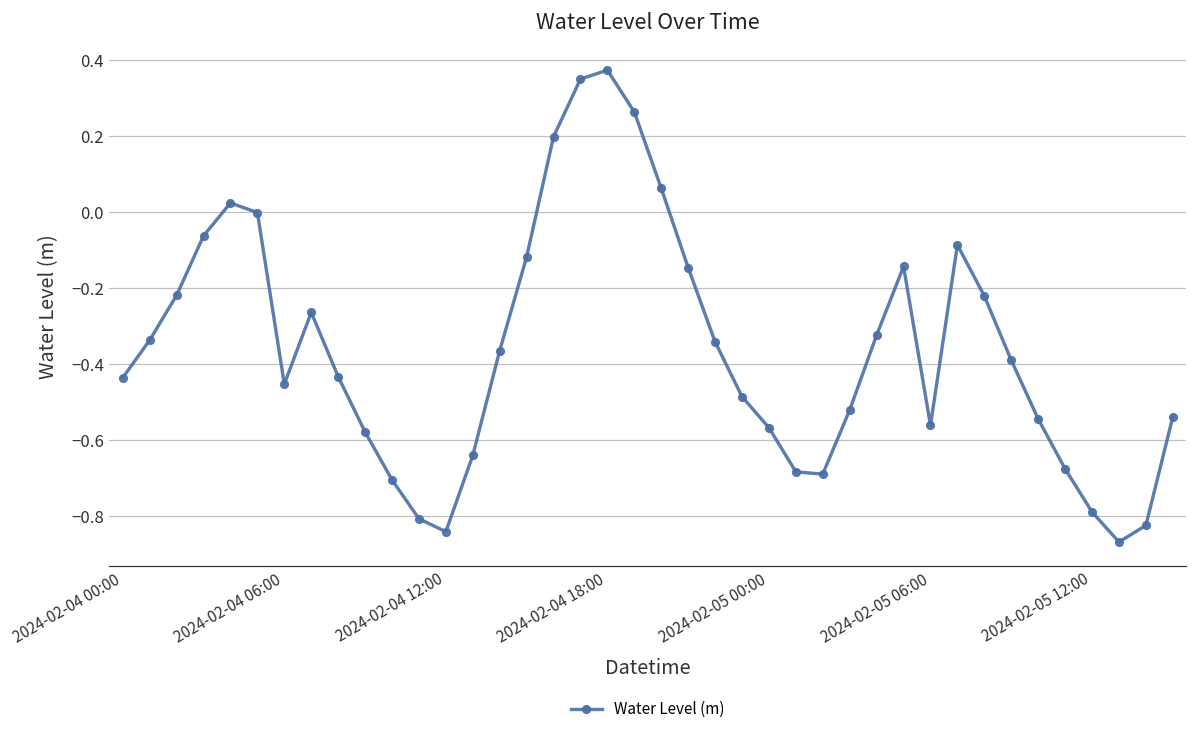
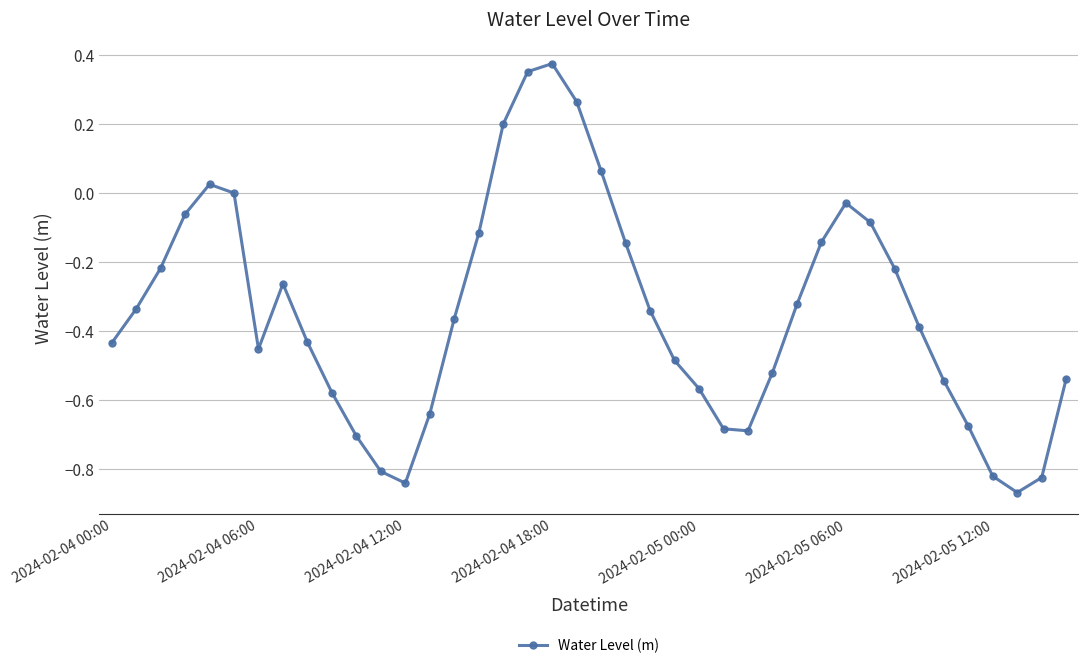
2024-02-05 06:00: -0.56 -> -0.03
2024-02-05 12:00: -0.79 -> -0.82
